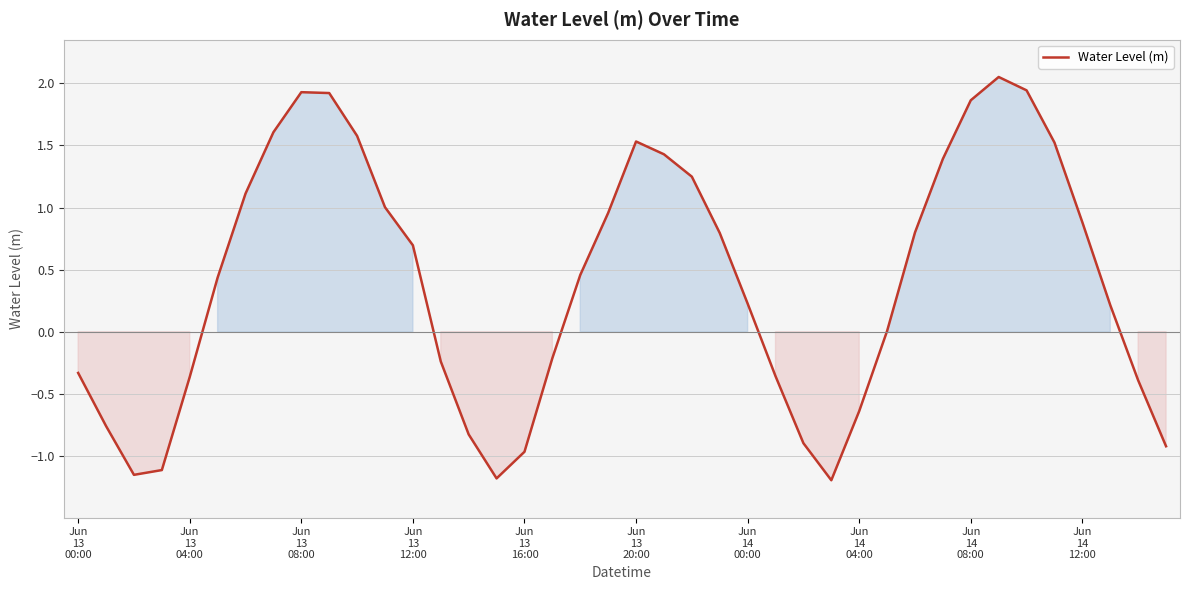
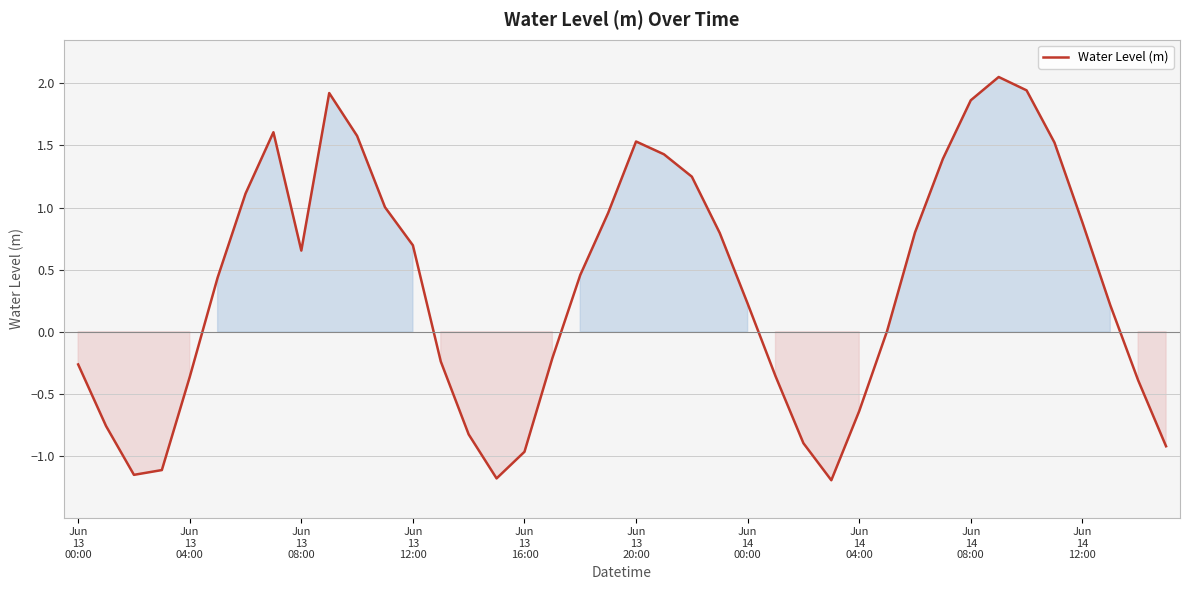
Jun 13 00:00: -0.33 -> -0.26
Jun 13 08:00: 1.93 -> 0.65
